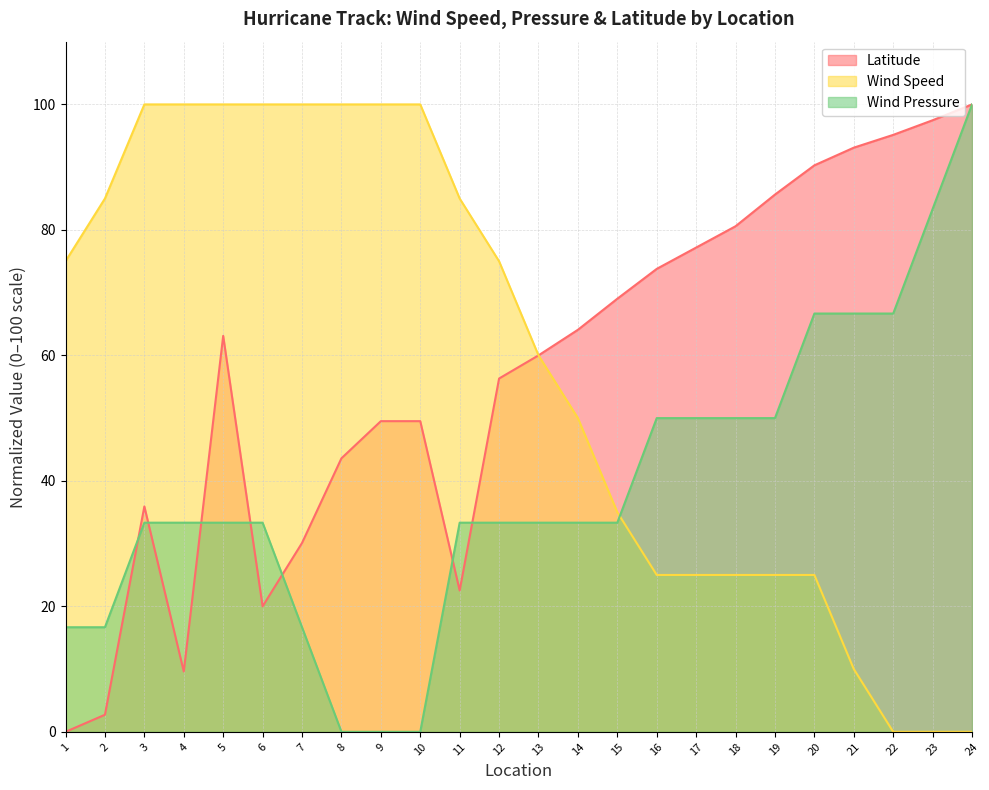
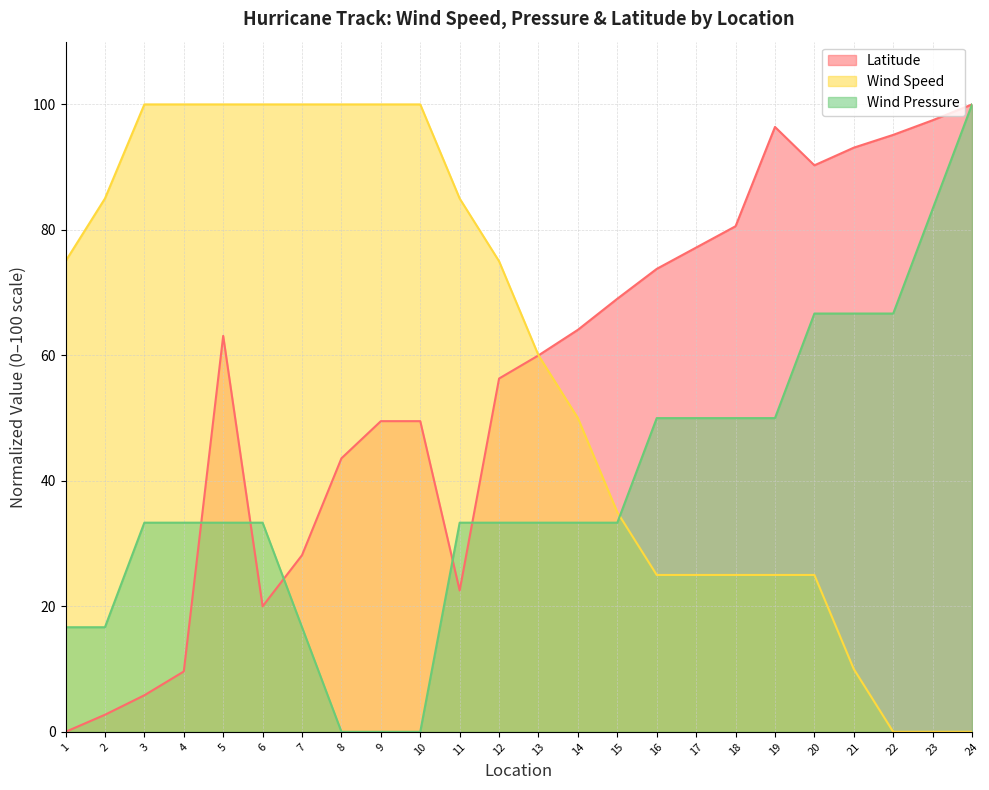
Latitude, 3: 36 -> 6
Latitude, 7: 30 -> 28
Latitude, 19: 86 -> 96
